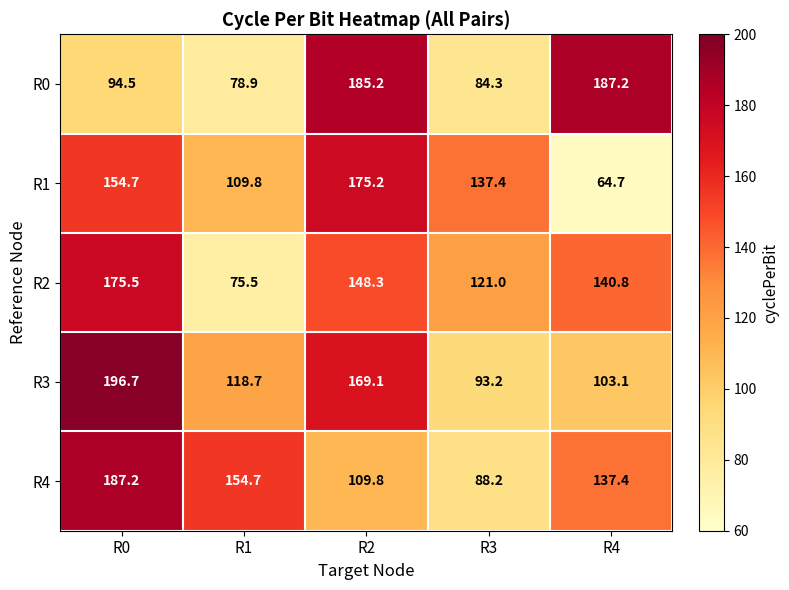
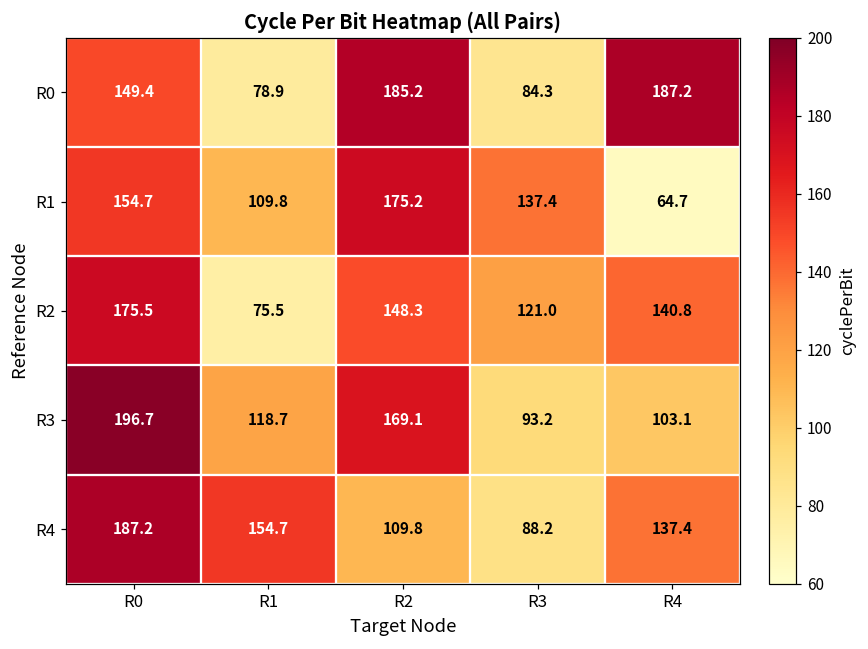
R0, R0: 94.5 -> 149.4
